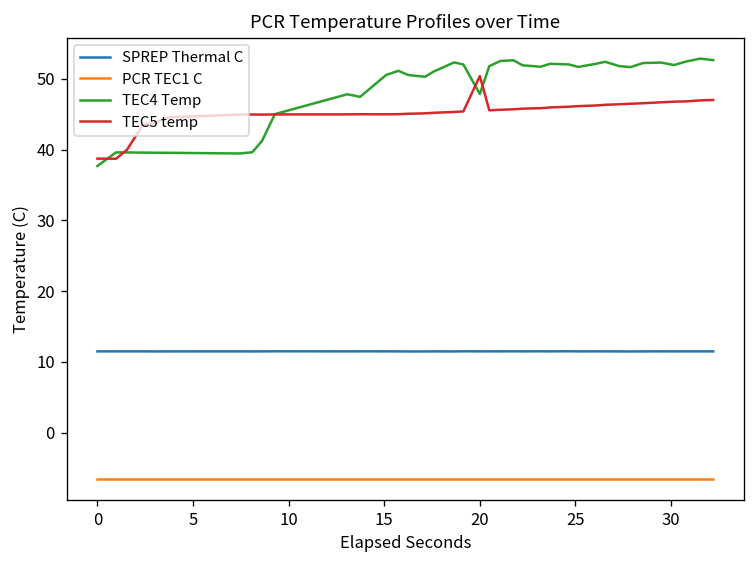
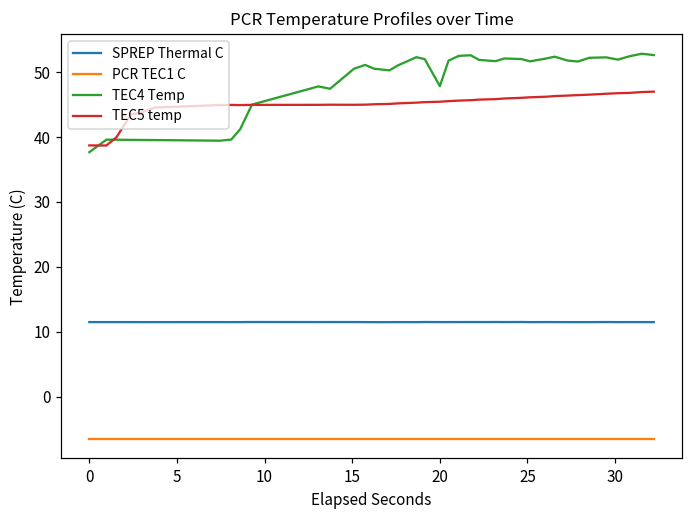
TEC5 temp, 20: 50 -> 45
